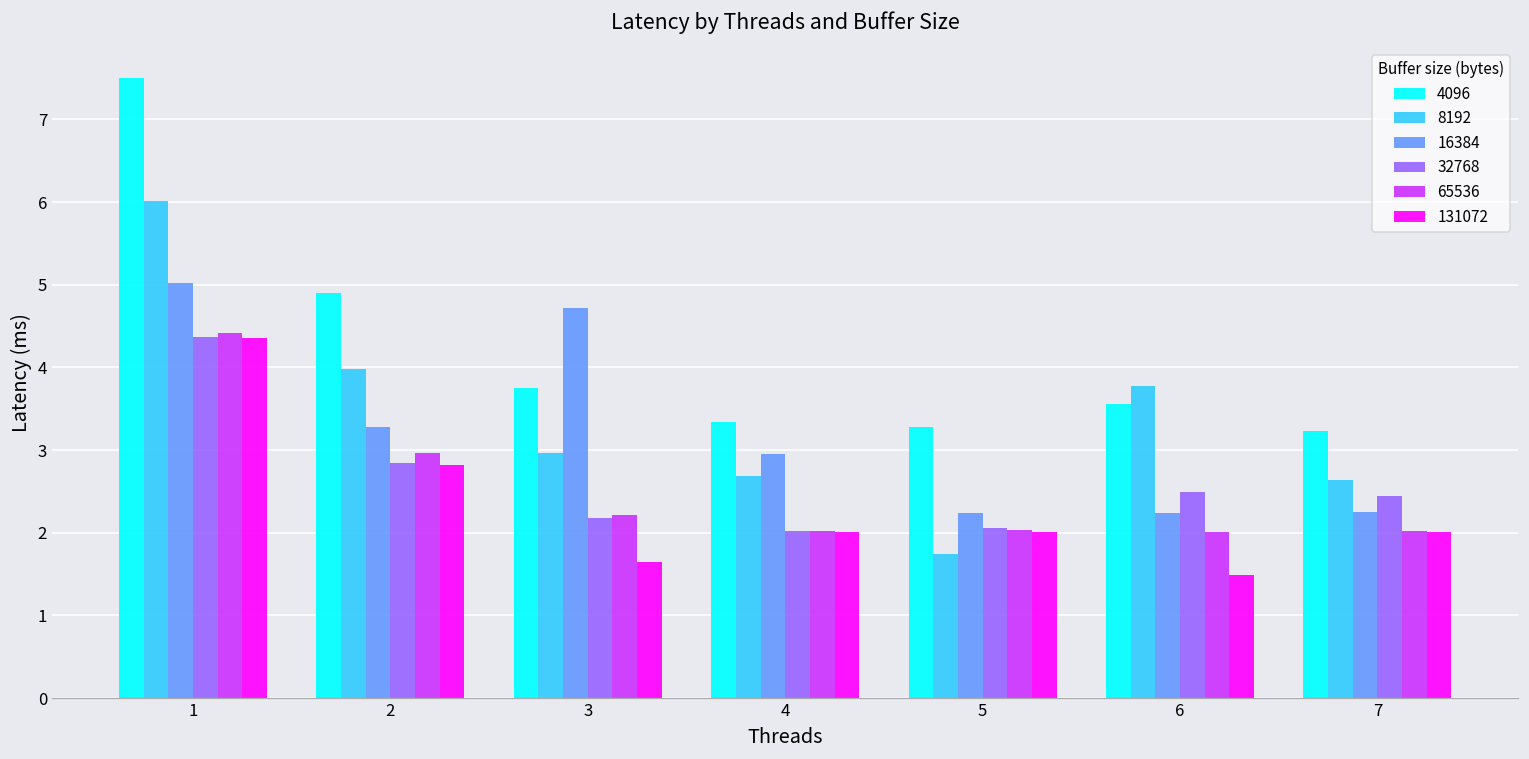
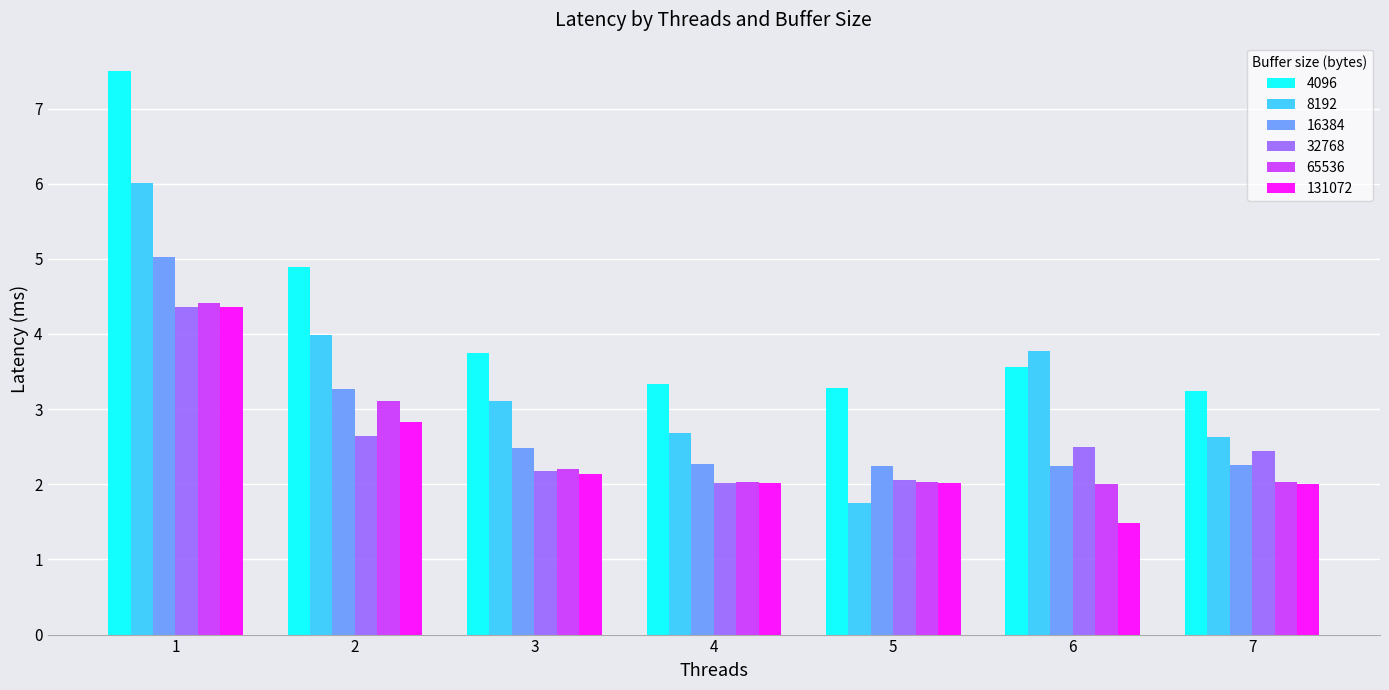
32768, 2: 2.8 -> 2.6
65536, 2: 3.0 -> 3.1
8192, 3: 3.0 -> 3.1
16384, 3: 4.7 -> 2.5
131072, 3: 1.6 -> 2.1
16384, 4: 3.0 -> 2.3
